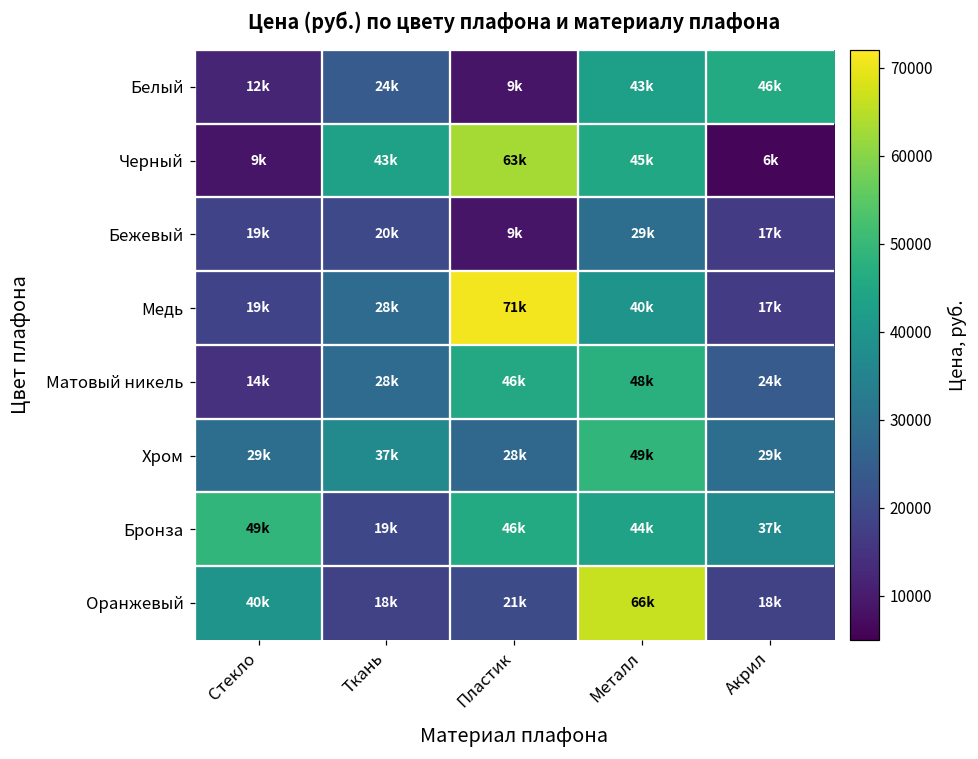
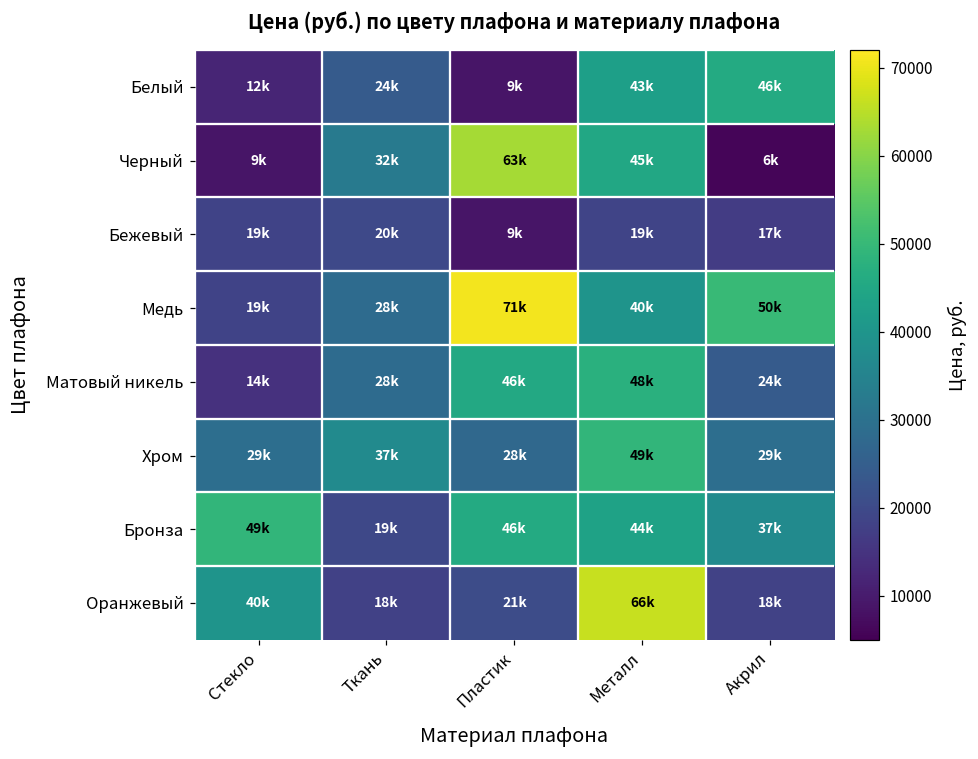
Черный, Ткань: 43k -> 32k
Бежевый, Металл: 29k -> 19k
Медь, Акрил: 17k -> 50k
